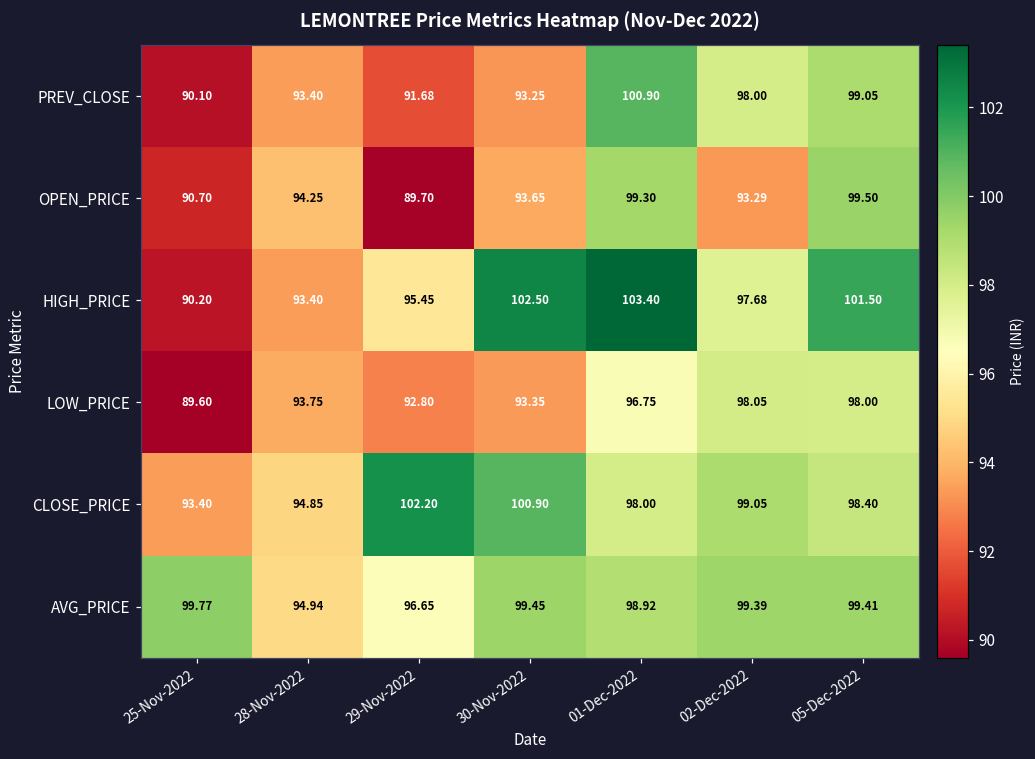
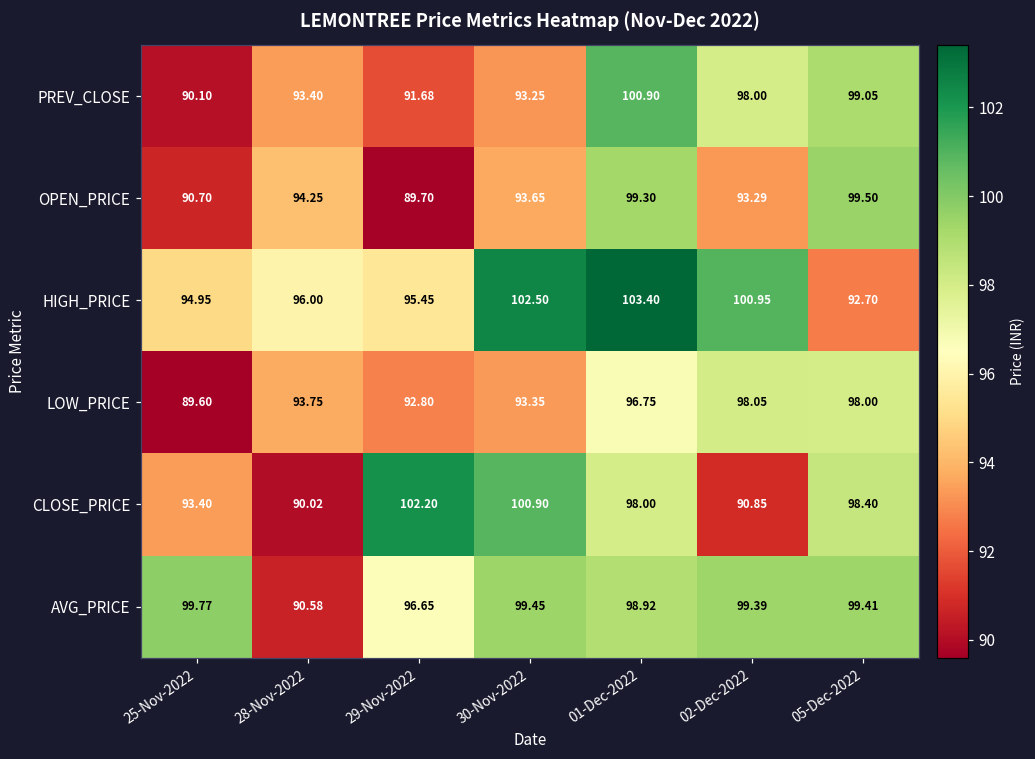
HIGH_PRICE, 25-Nov-2022: 90.20 -> 94.95
HIGH_PRICE, 28-Nov-2022: 93.40 -> 96.00
HIGH_PRICE, 02-Dec-2022: 97.68 -> 100.95
HIGH_PRICE, 05-Dec-2022: 101.50 -> 92.70
CLOSE_PRICE, 28-Nov-2022: 94.85 -> 90.02
CLOSE_PRICE, 02-Dec-2022: 99.05 -> 90.85
AVG_PRICE, 28-Nov-2022: 94.94 -> 90.58
